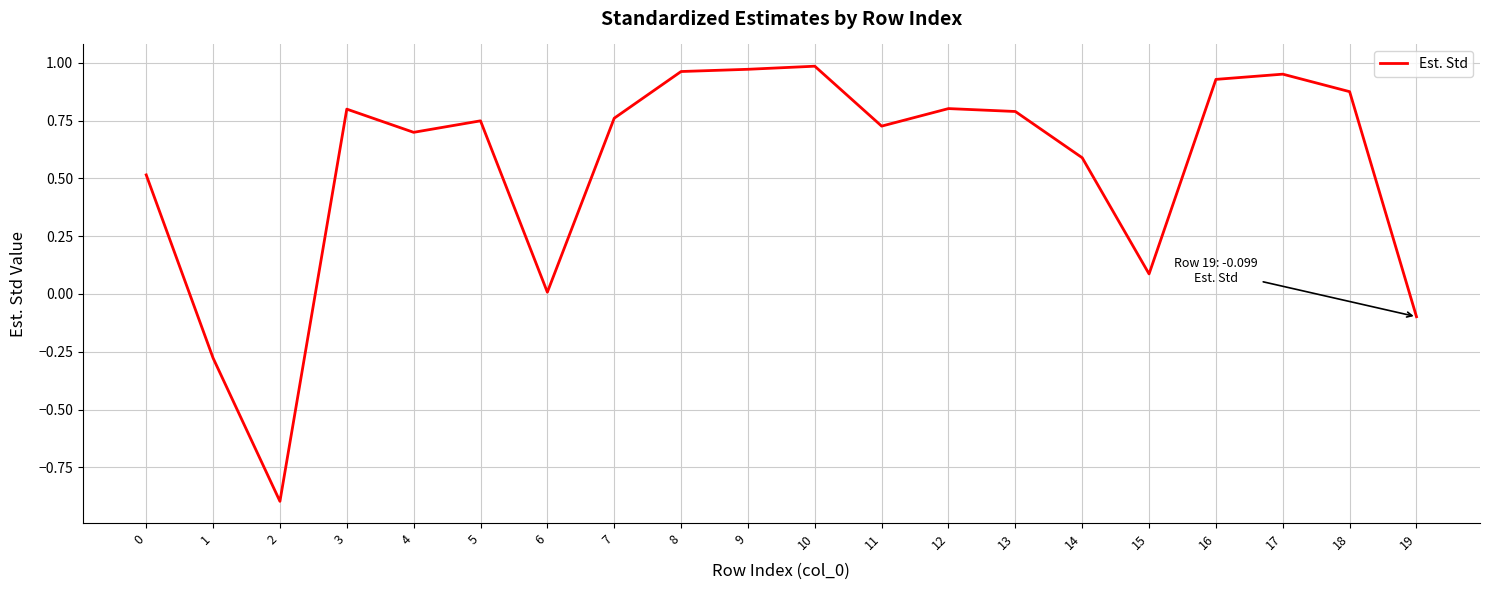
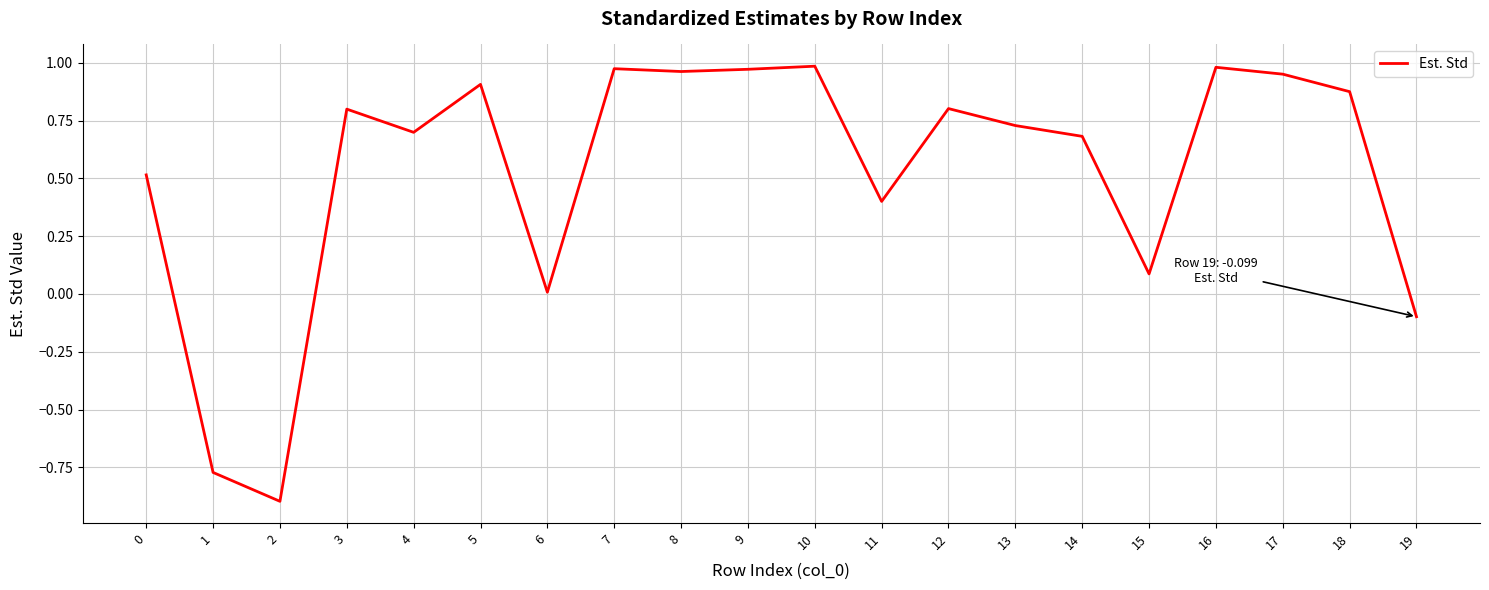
1: -0.28 -> -0.77
5: 0.75 -> 0.91
7: 0.76 -> 0.97
11: 0.73 -> 0.40
13: 0.79 -> 0.73
14: 0.59 -> 0.68
16: 0.93 -> 0.98
